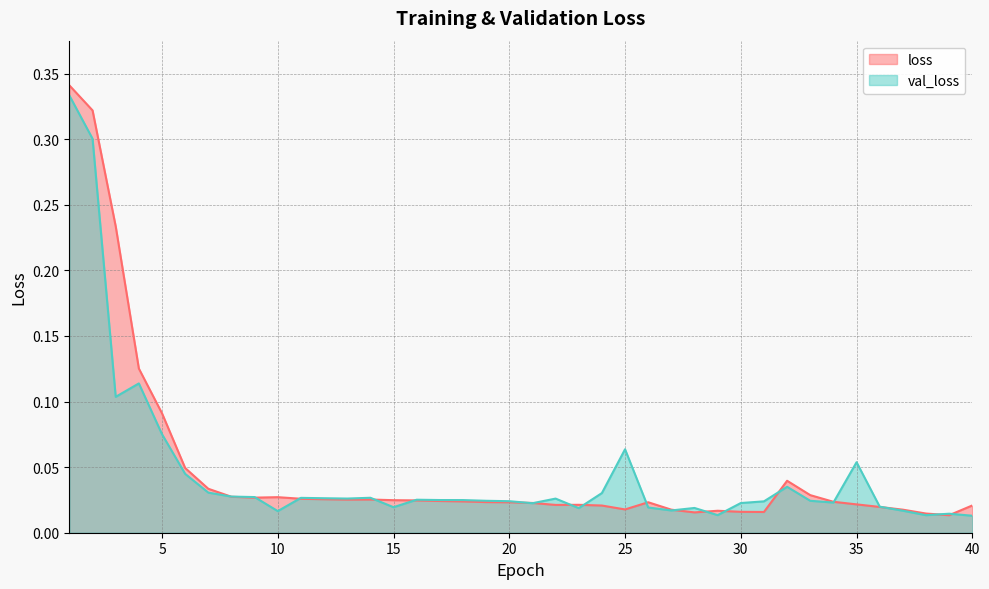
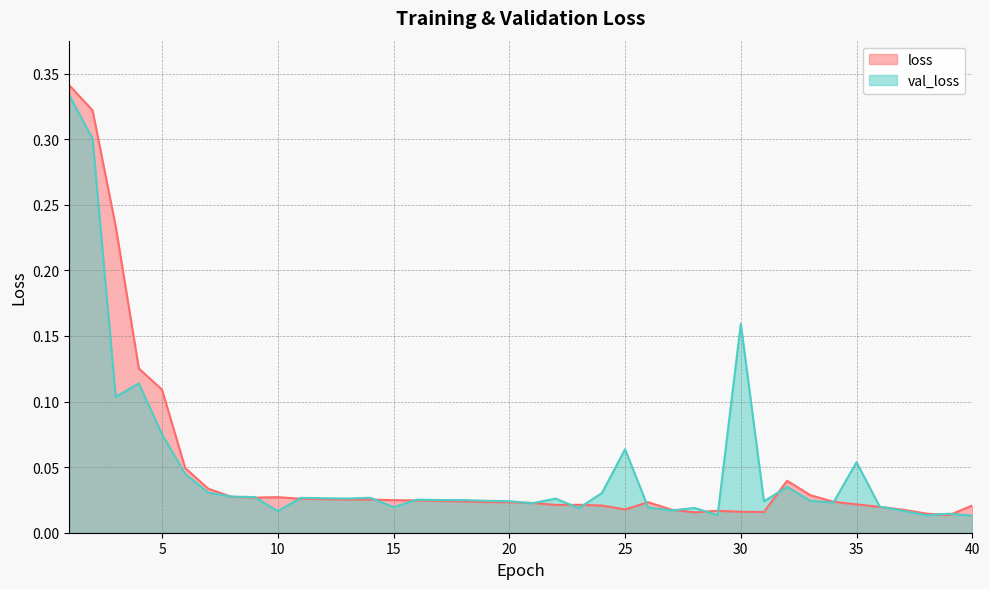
loss, 5: 0.091 -> 0.109
val_loss, 30: 0.023 -> 0.159
